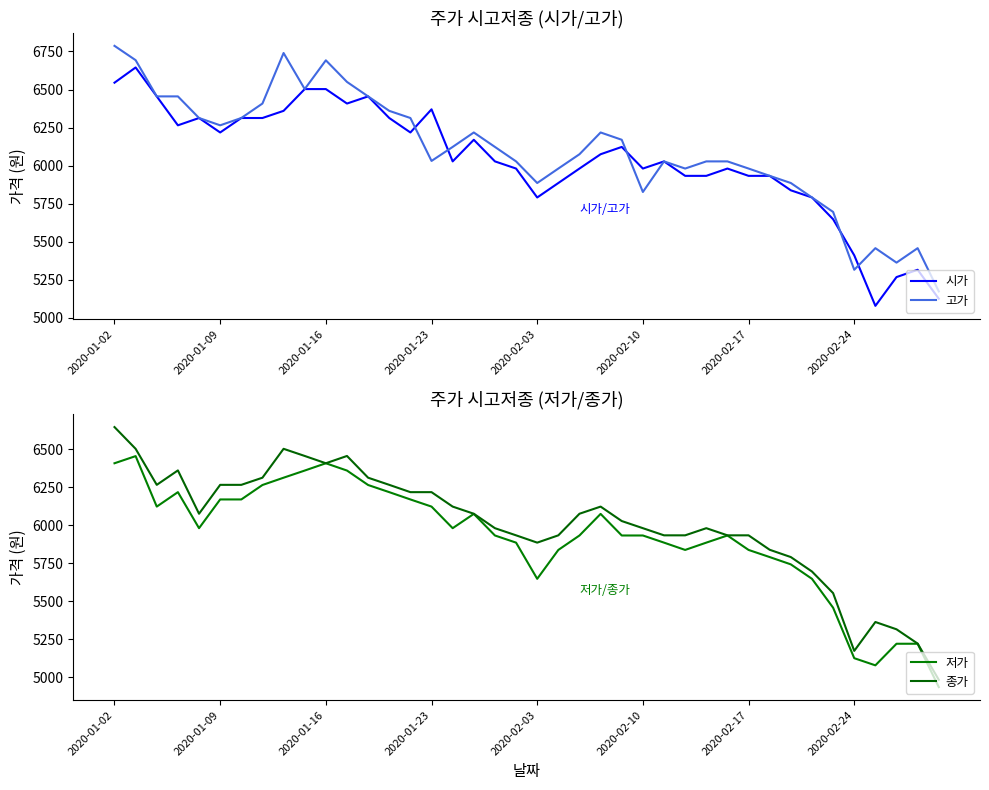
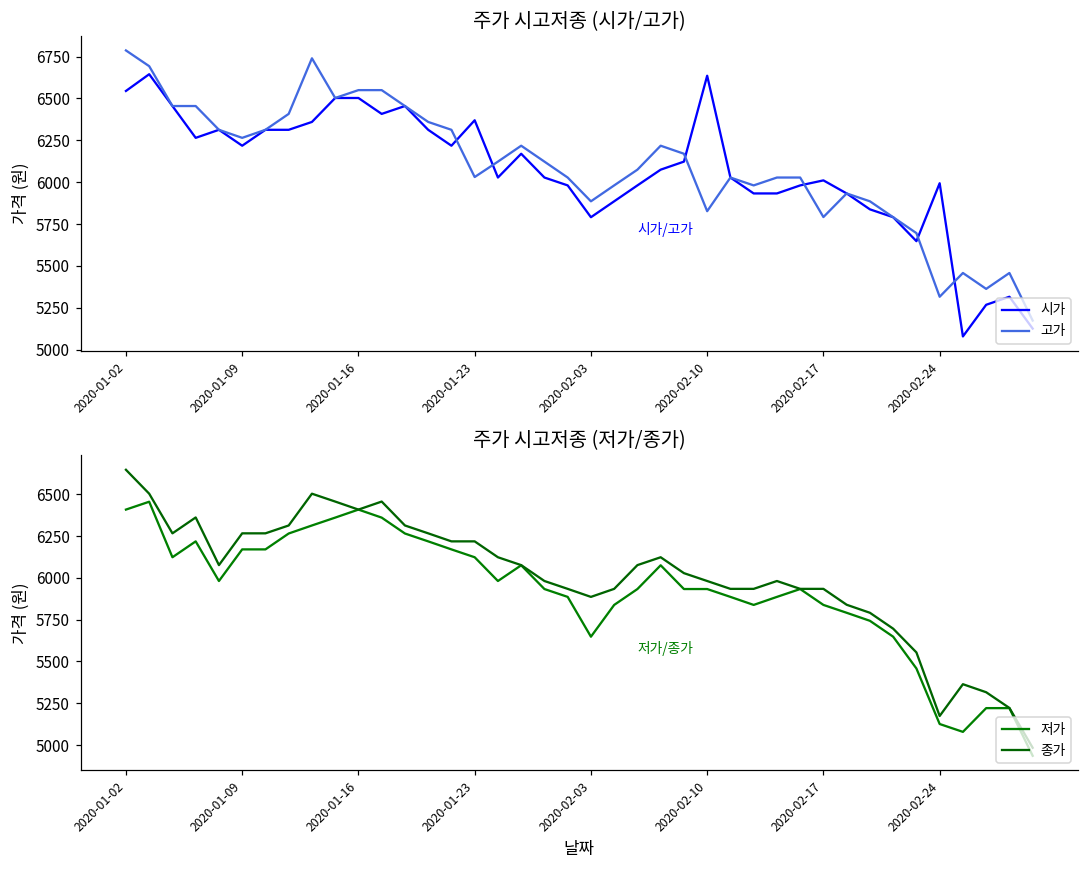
주가 시고저종 (시가/고가), 고가, 2020-01-16: 6690 -> 6550
주가 시고저종 (시가/고가), 시가, 2020-02-10: 5980 -> 6640
주가 시고저종 (시가/고가), 시가, 2020-02-17: 5930 -> 6010
주가 시고저종 (시가/고가), 고가, 2020-02-17: 5980 -> 5790
주가 시고저종 (시가/고가), 시가, 2020-02-24: 5410 -> 5990
